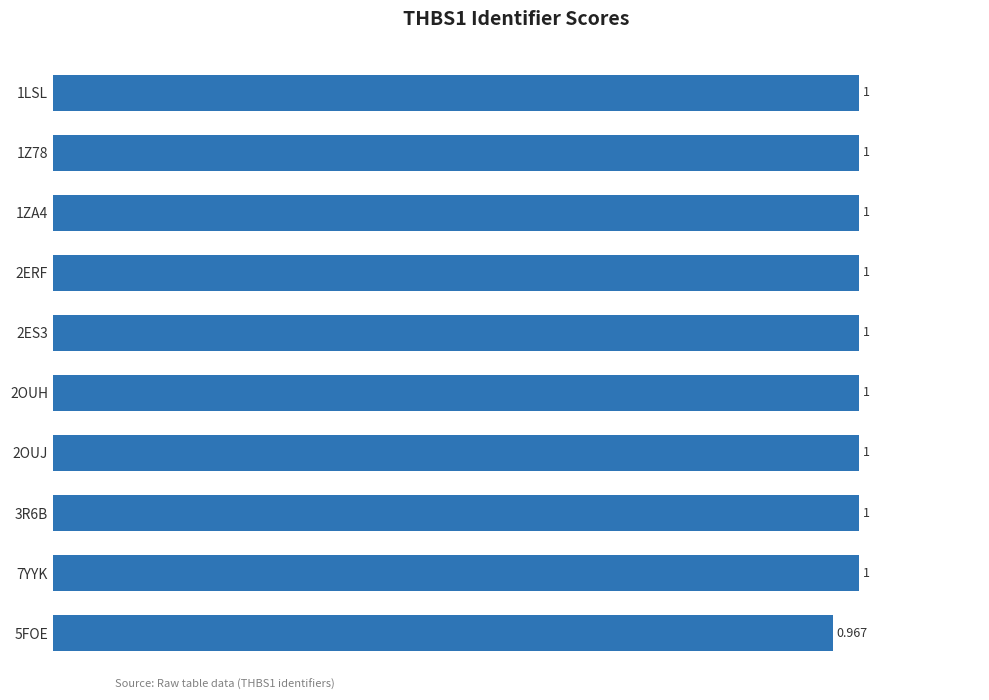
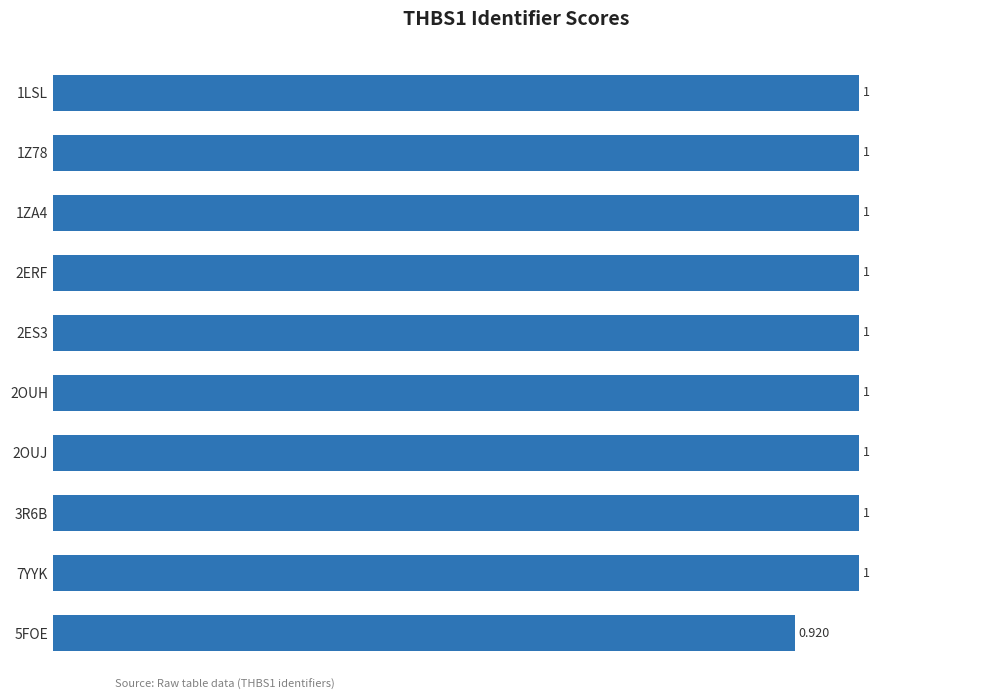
5FOE: 0.967 -> 0.920
